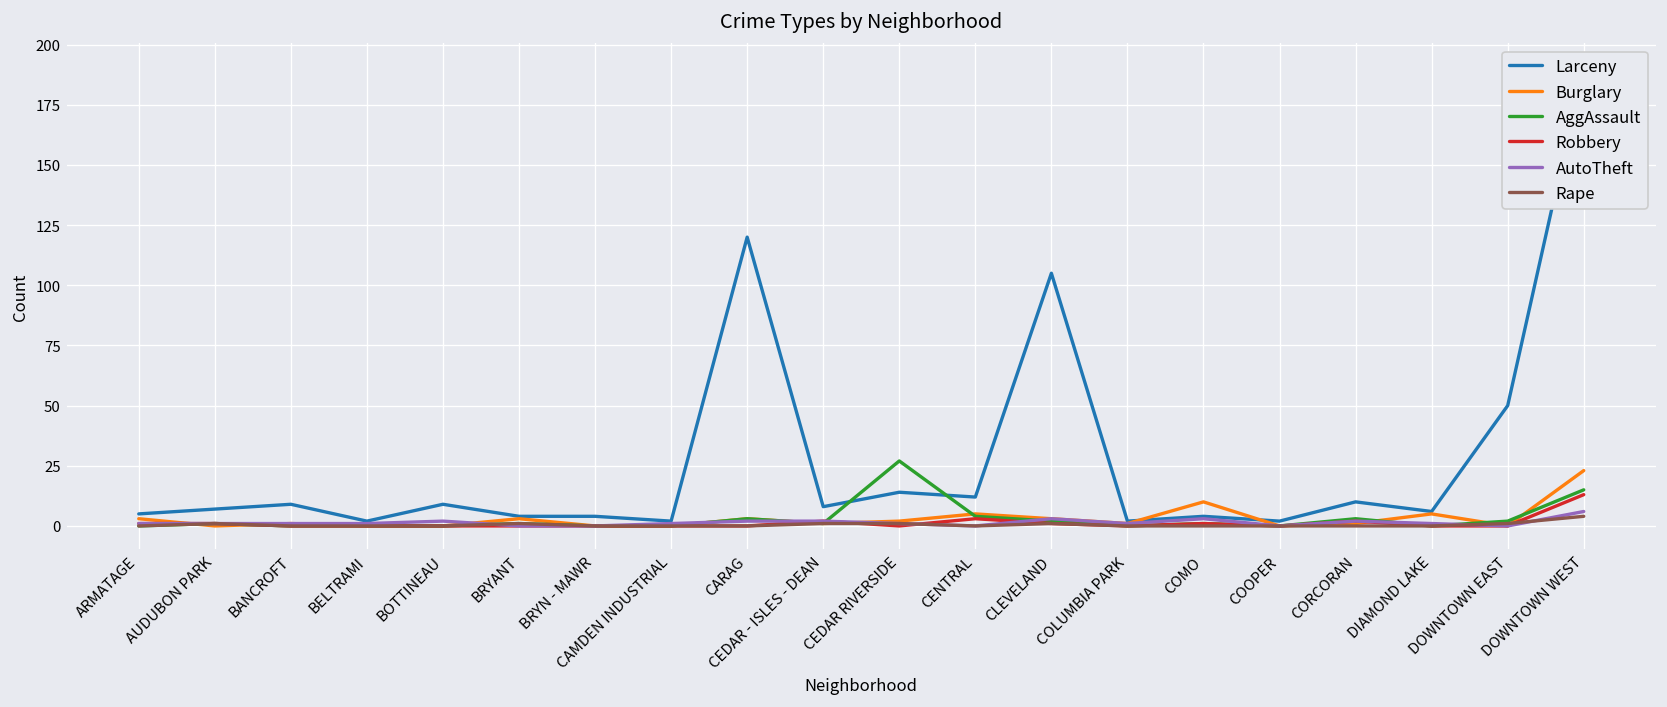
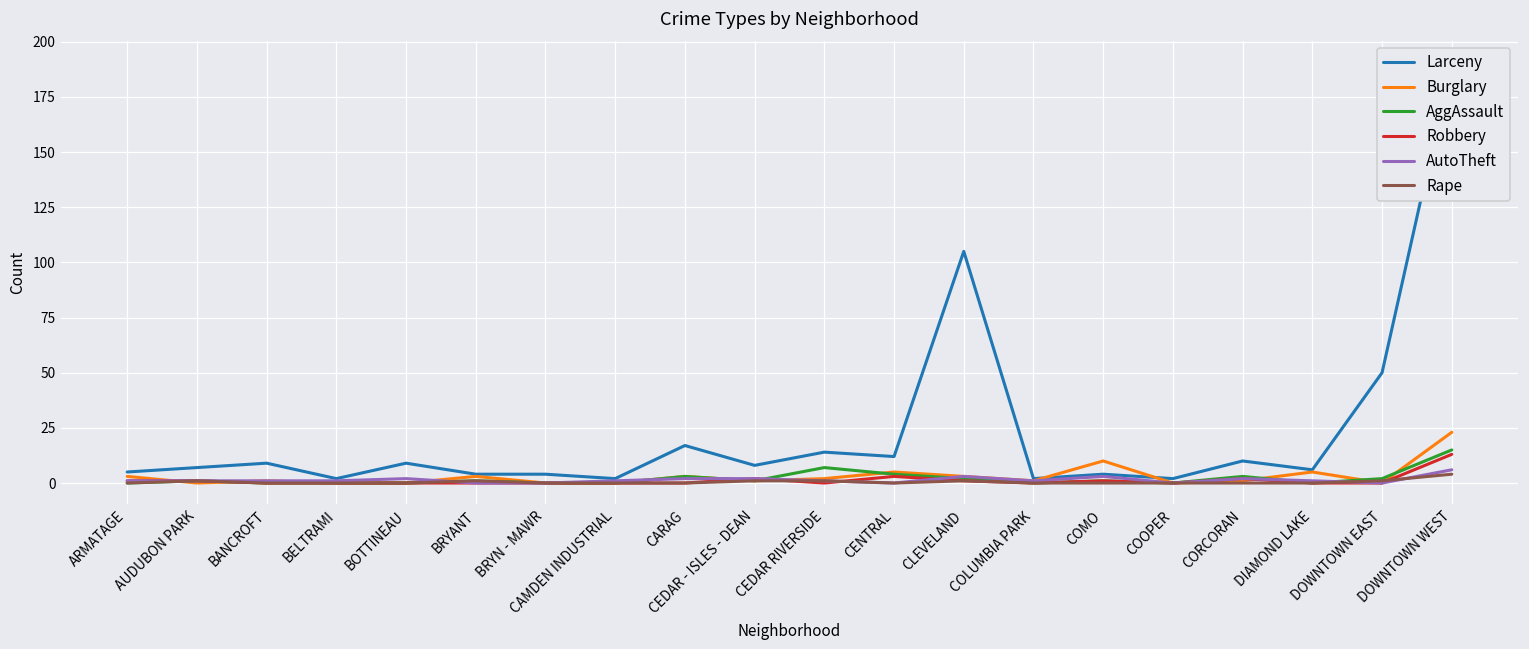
Larceny, CARAG: 120 -> 17
AggAssault, CEDAR RIVERSIDE: 27 -> 7
